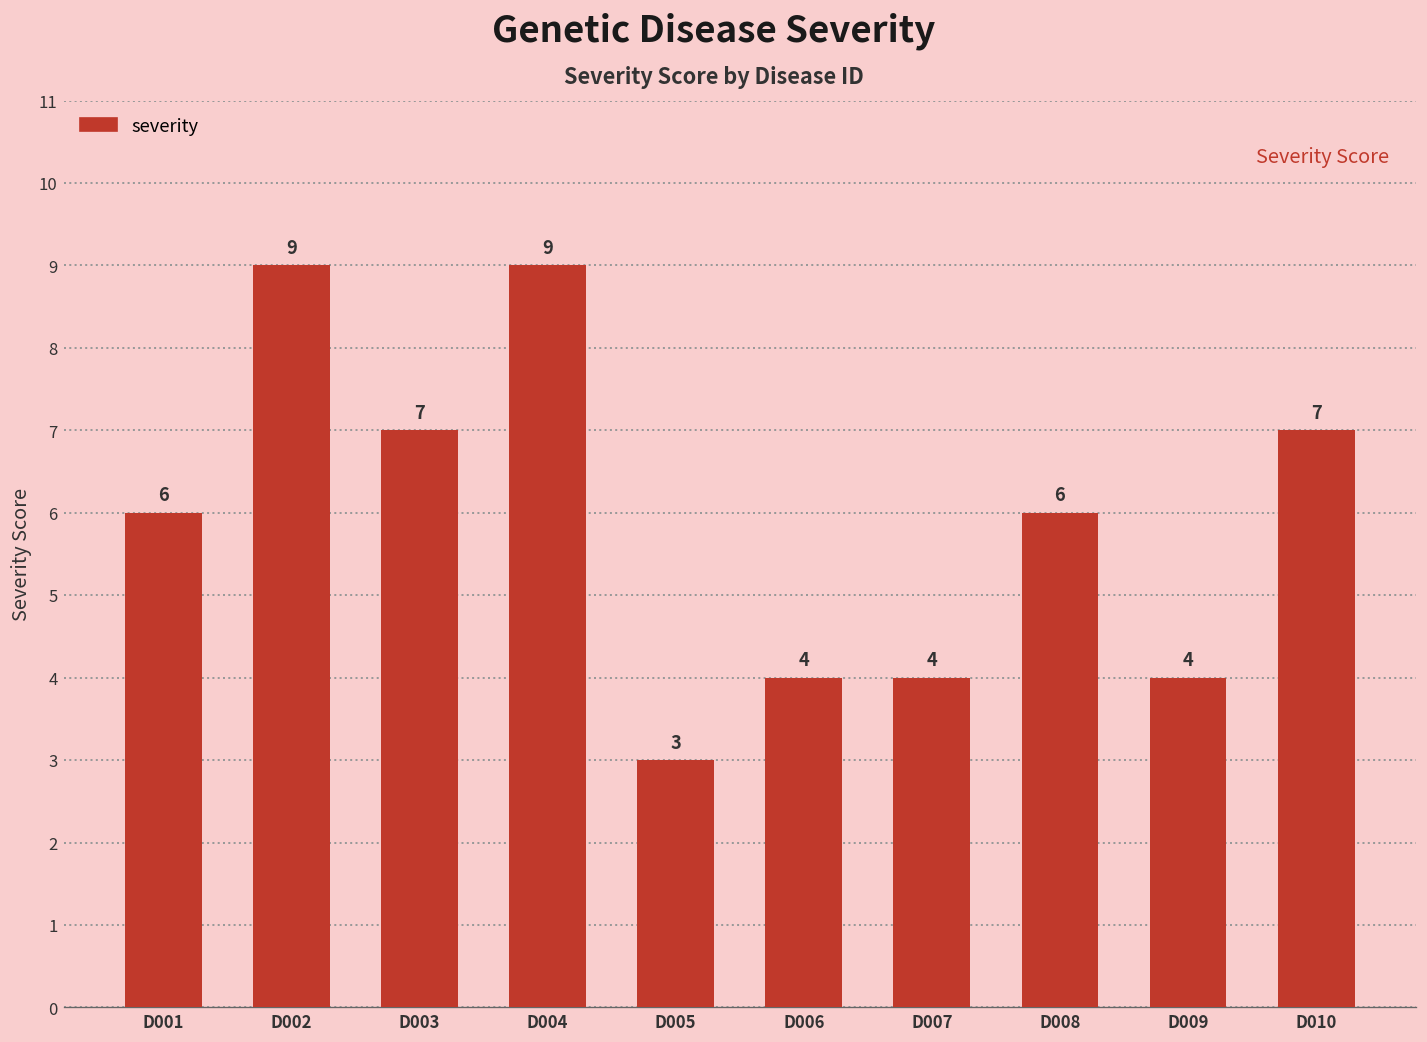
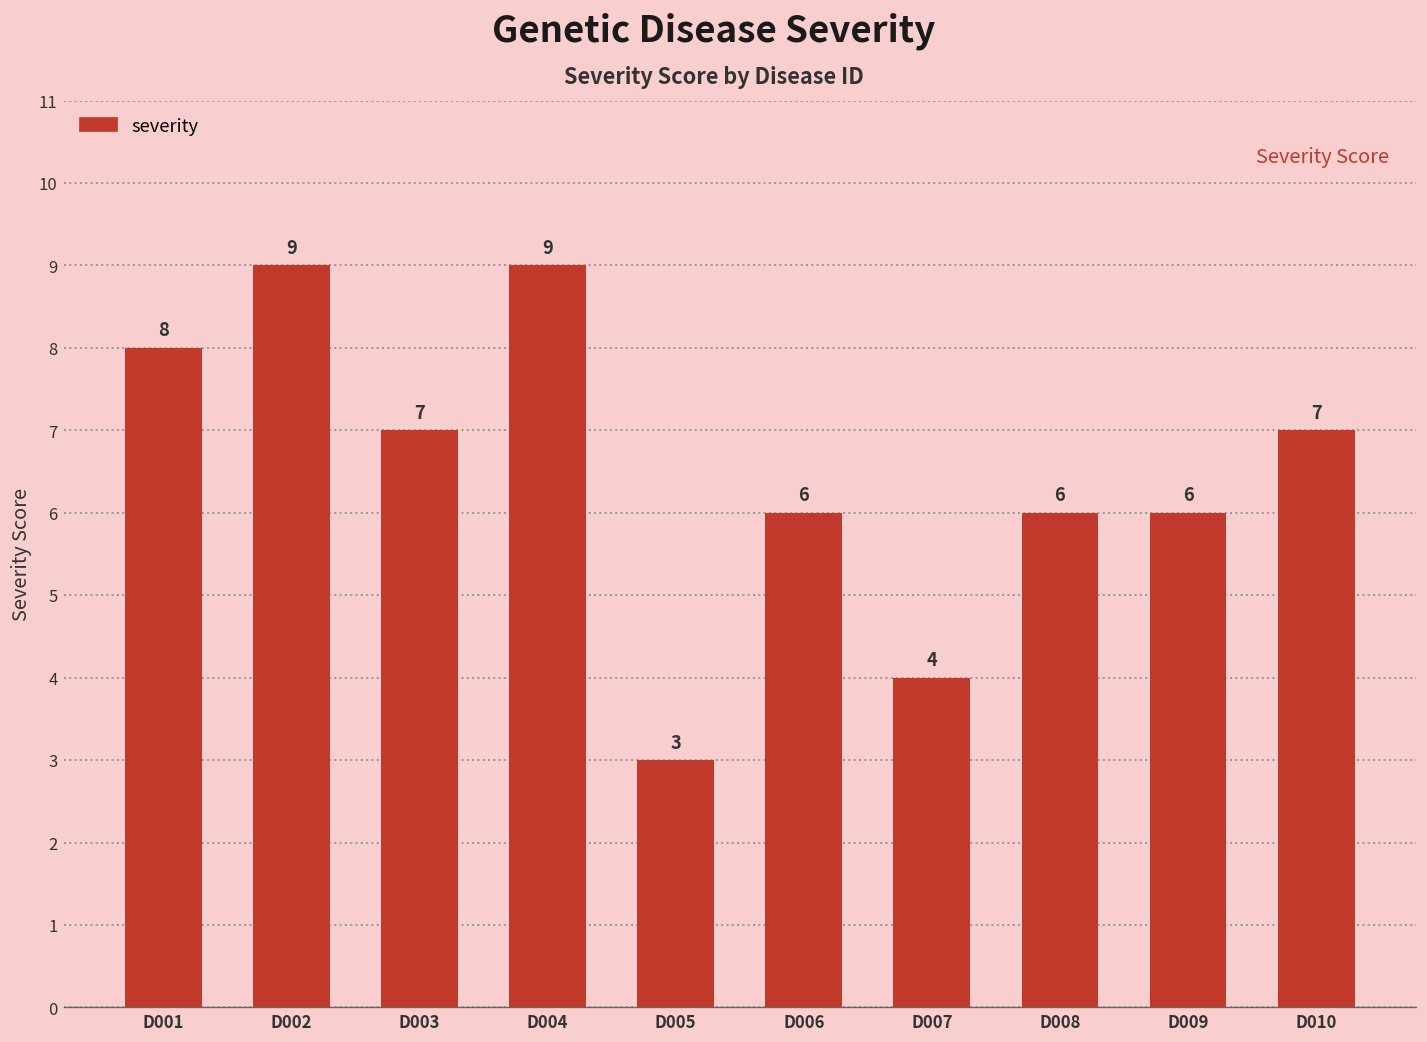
D001: 6 -> 8
D006: 4 -> 6
D009: 4 -> 6
